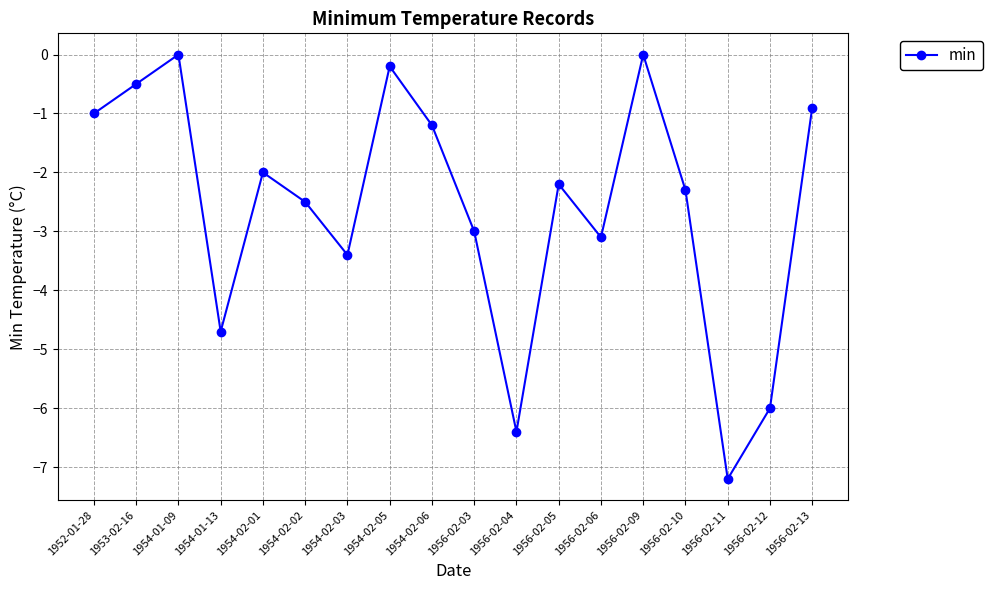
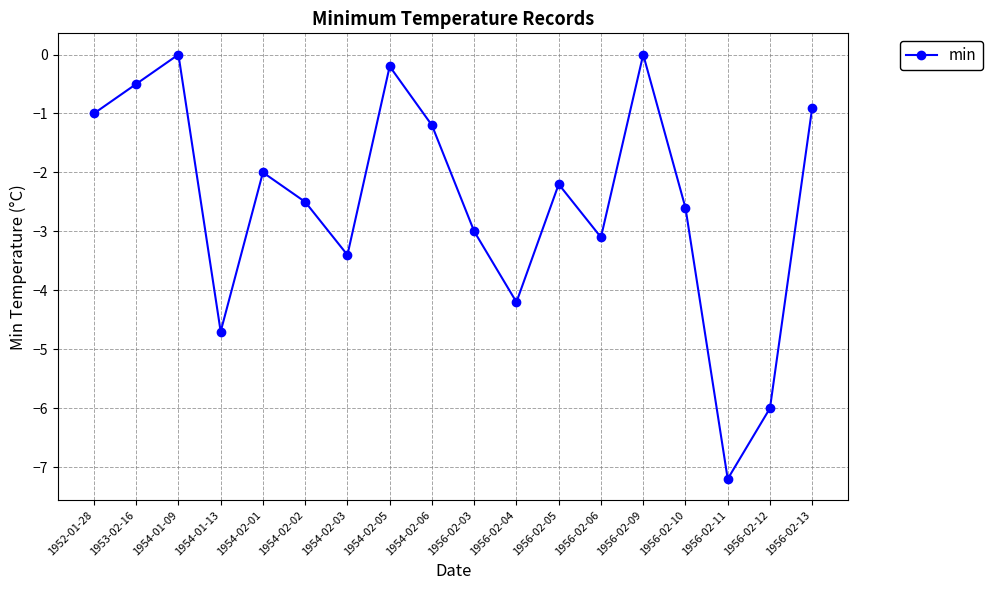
1956-02-04: -6.4 -> -4.2
1956-02-10: -2.3 -> -2.6
